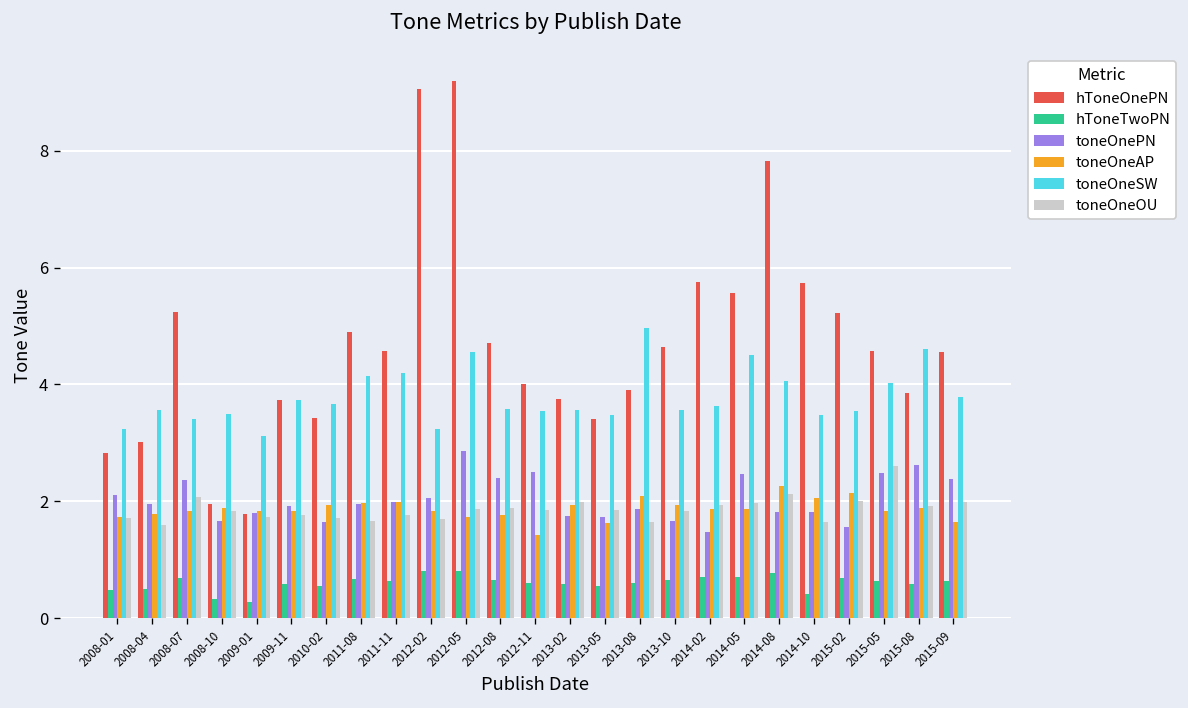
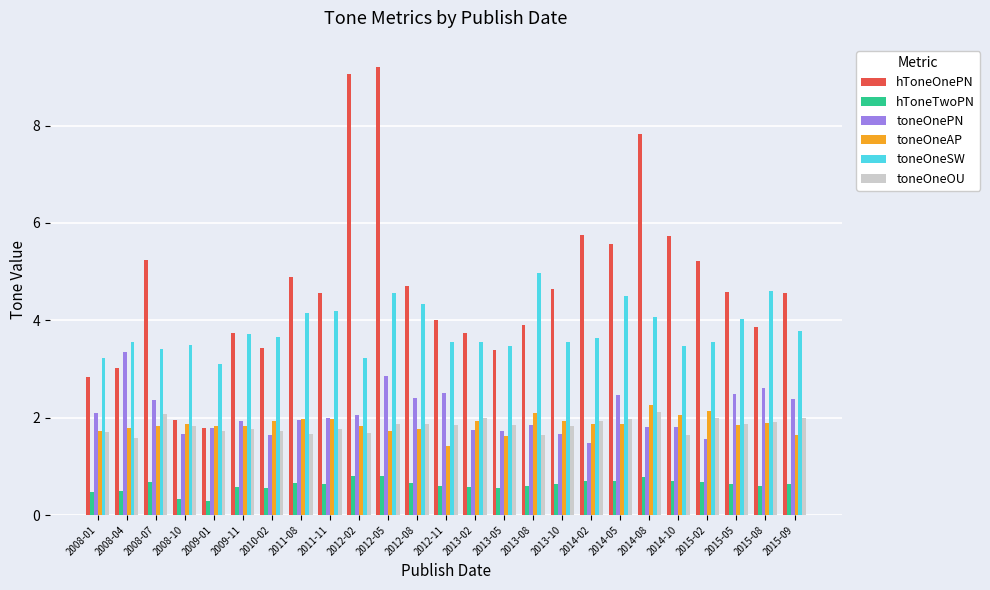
toneOnePN, 2008-04: 2.0 -> 3.4
toneOneSW, 2012-08: 3.6 -> 4.3
hToneTwoPN, 2014-10: 0.4 -> 0.7
toneOneOU, 2015-05: 2.6 -> 1.9
